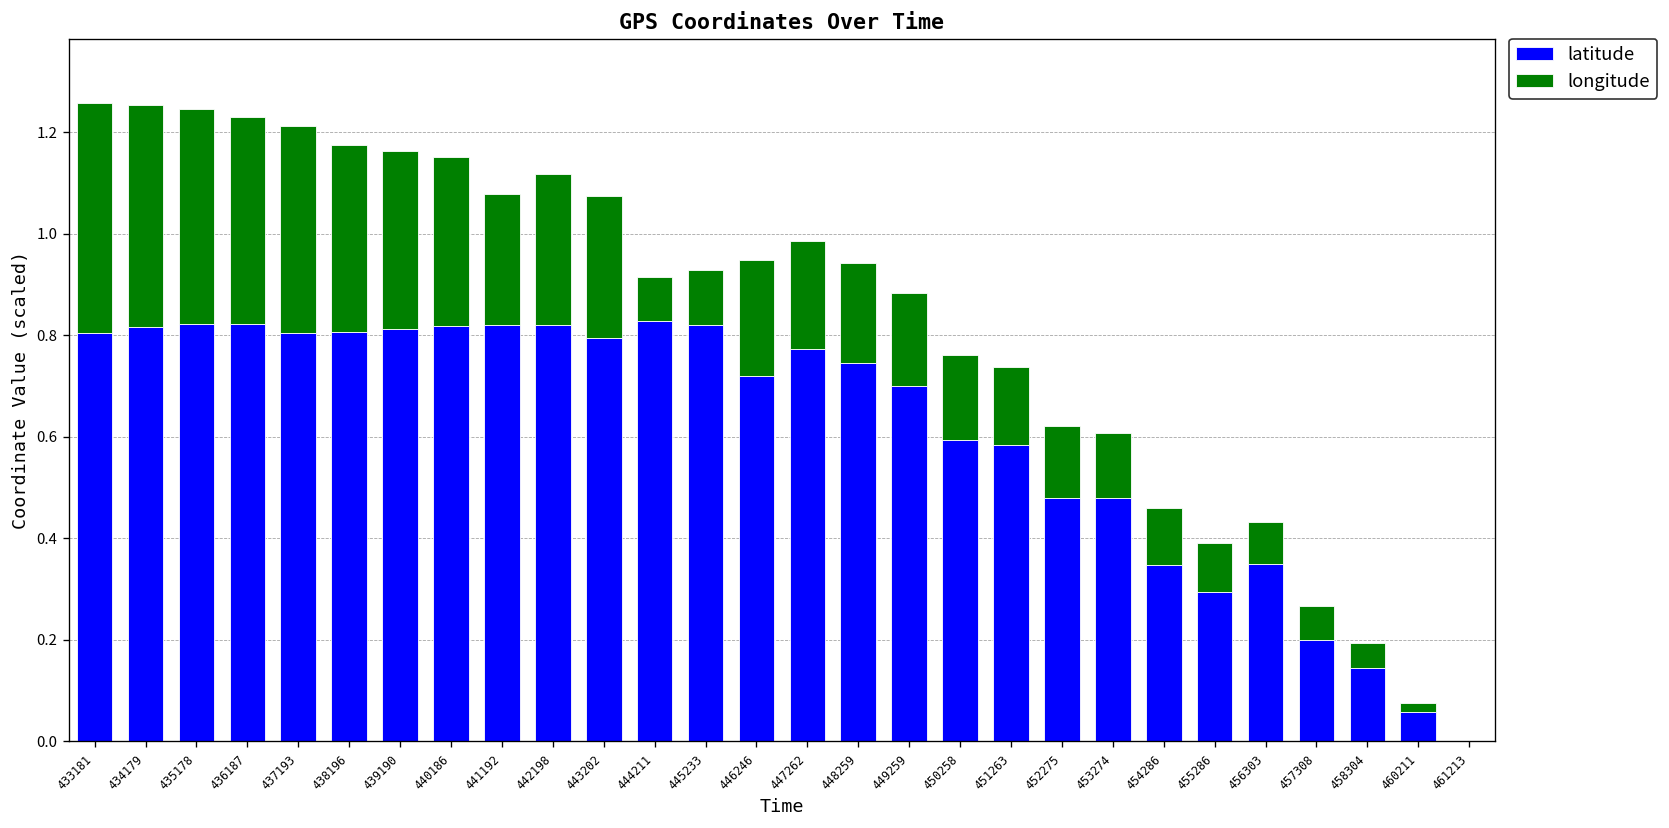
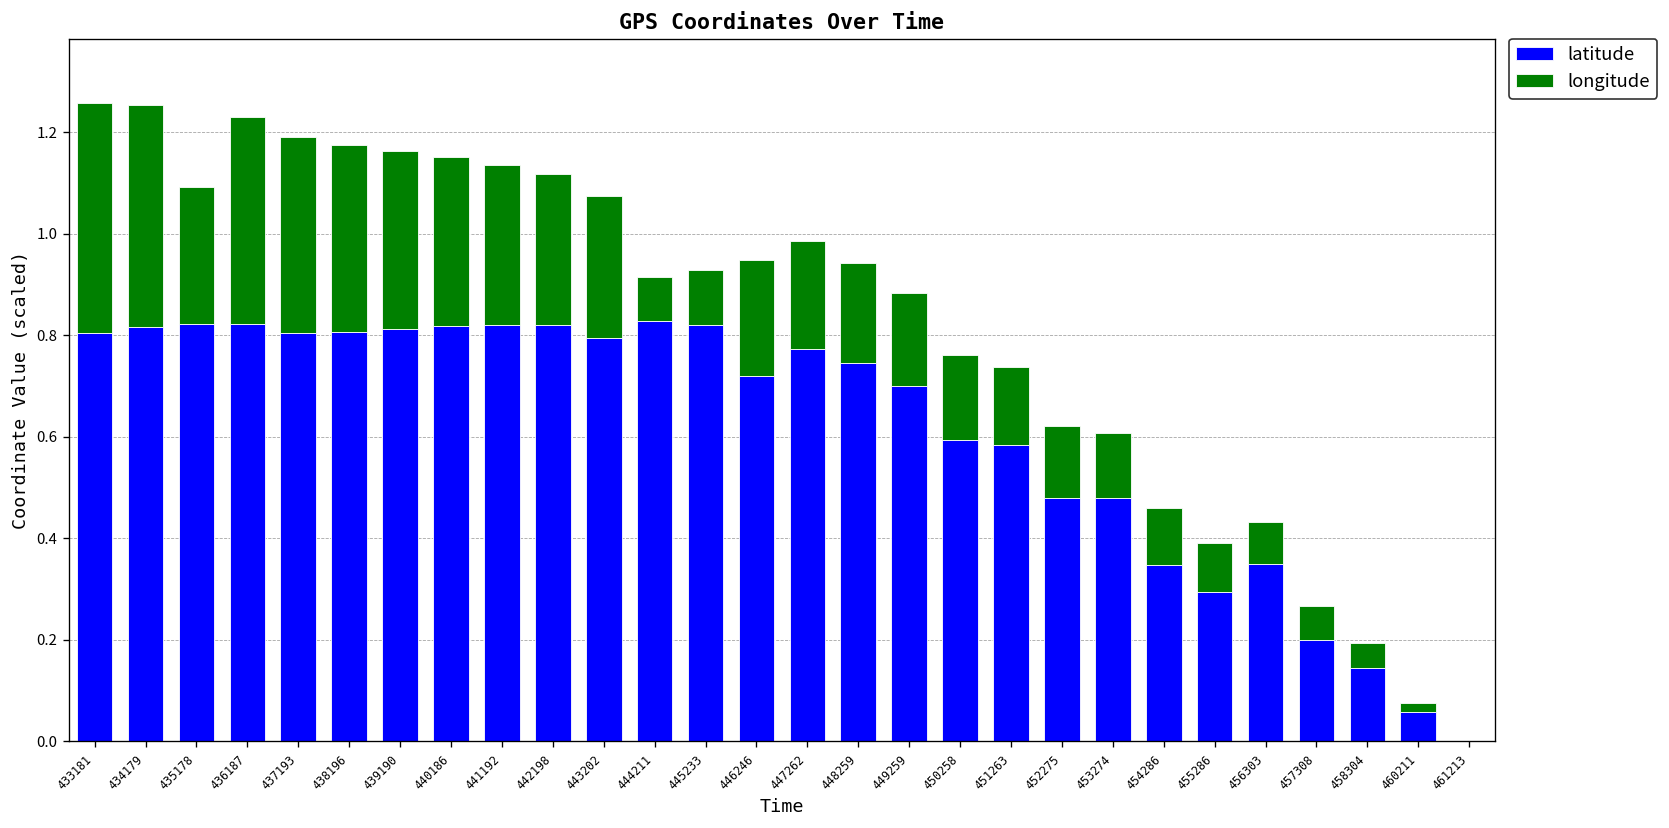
longitude, 435178: 0.42 -> 0.27
longitude, 437193: 0.41 -> 0.39
longitude, 441192: 0.26 -> 0.31
